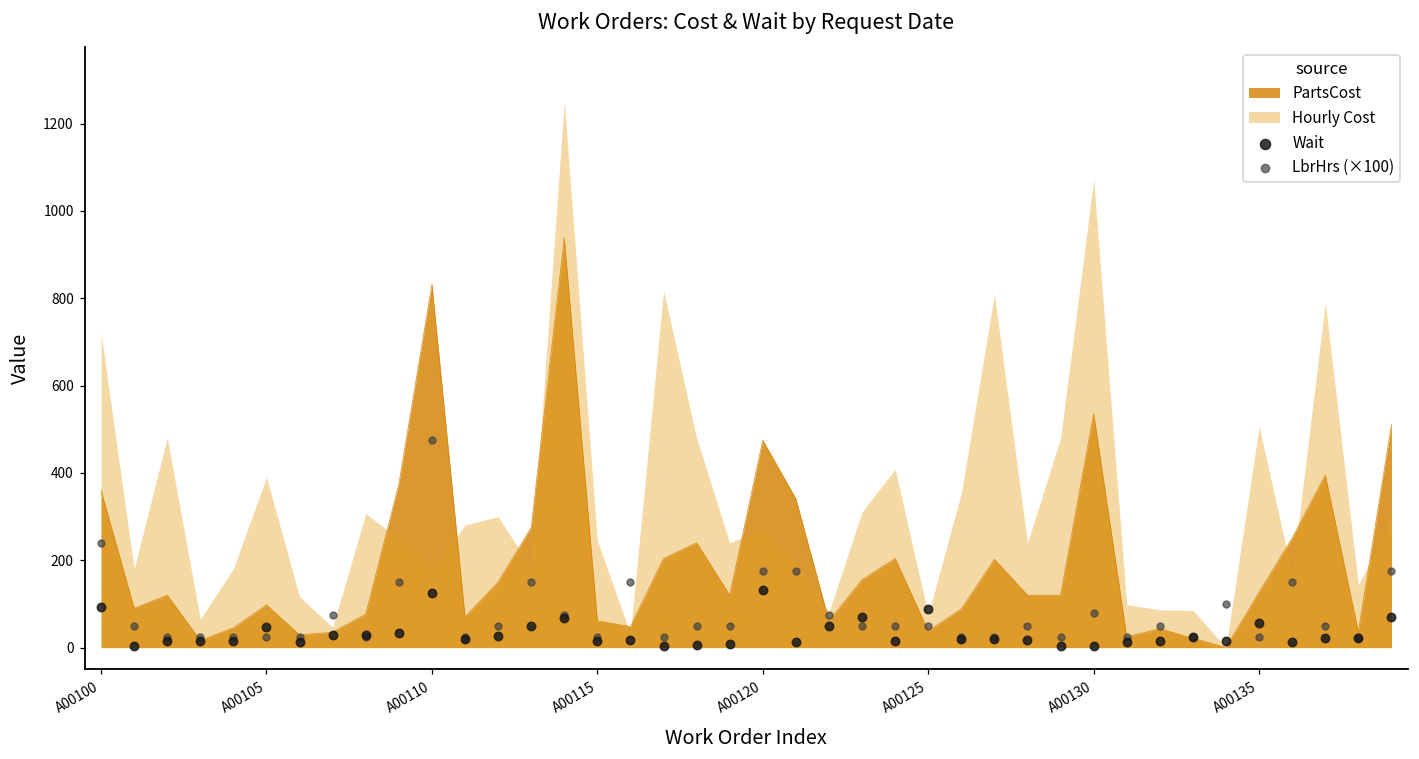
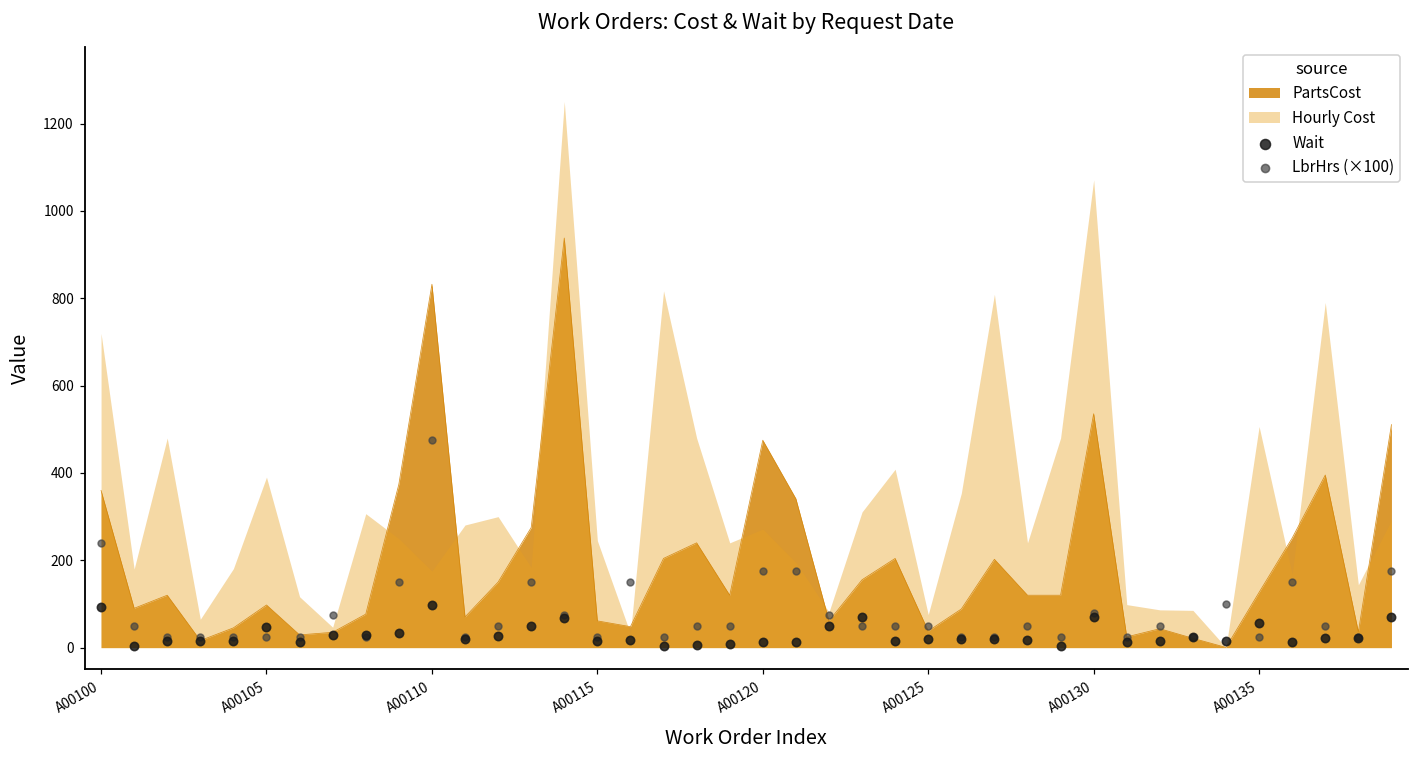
Wait, A00110: 130 -> 100
Wait, A00120: 130 -> 10
Wait, A00125: 90 -> 20
Wait, A00130: 0 -> 70
